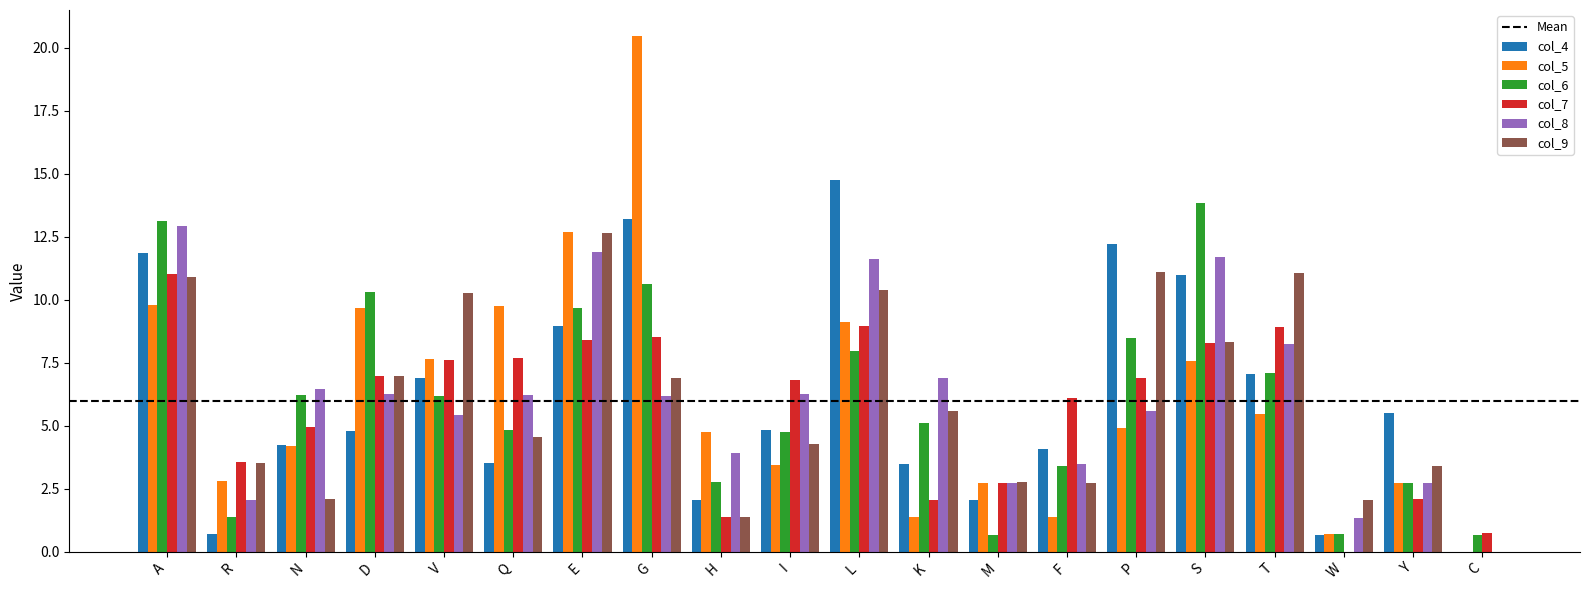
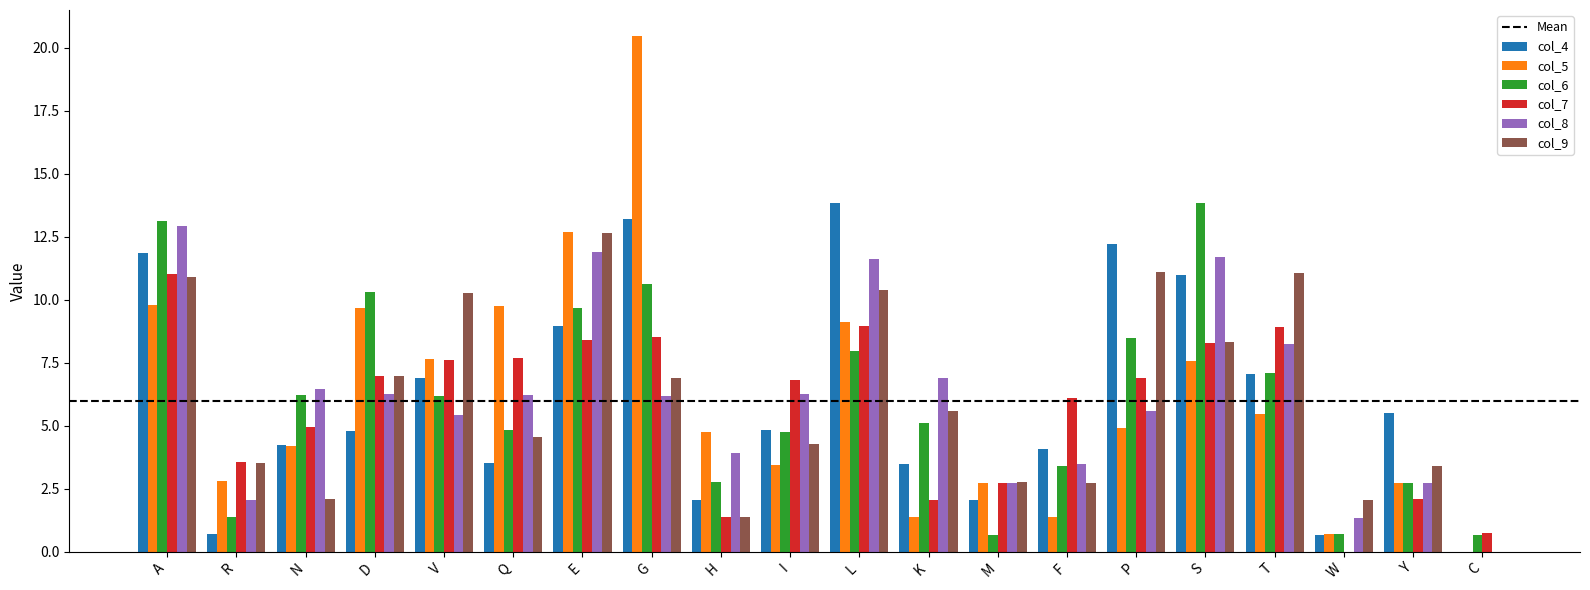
col_4, L: 14.7 -> 13.8
